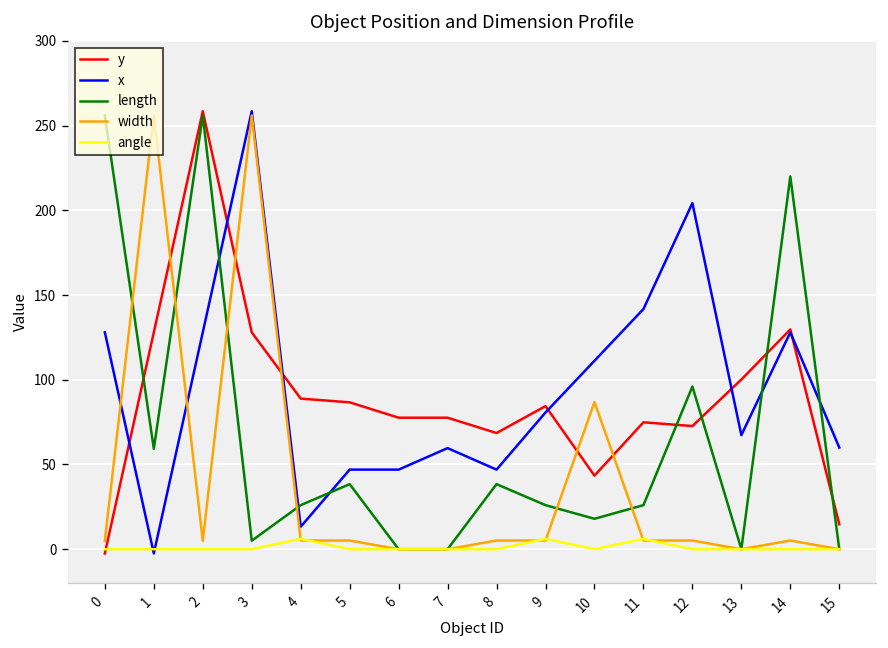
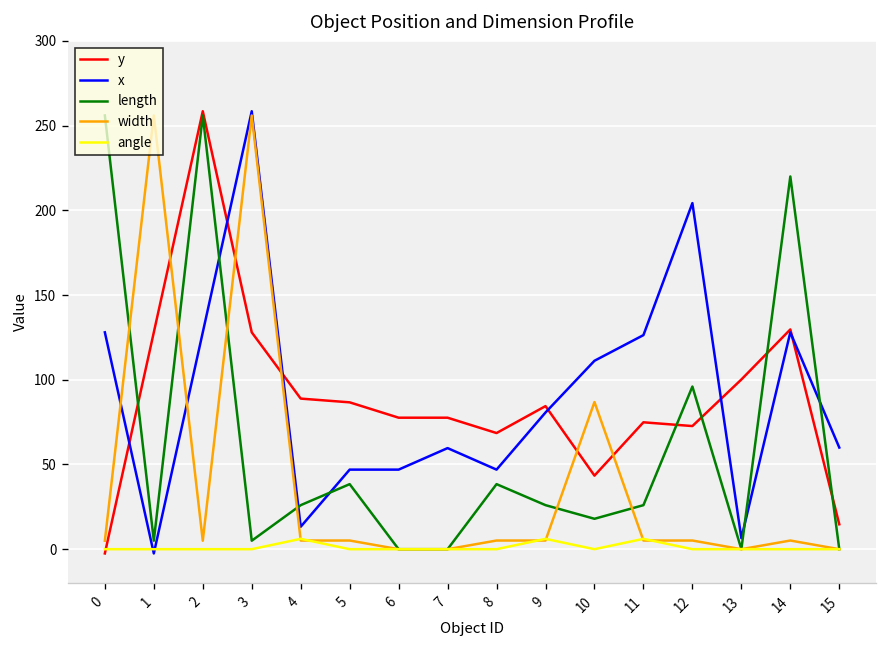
length, 1: 59 -> 5
x, 11: 142 -> 126
x, 13: 67 -> 7
